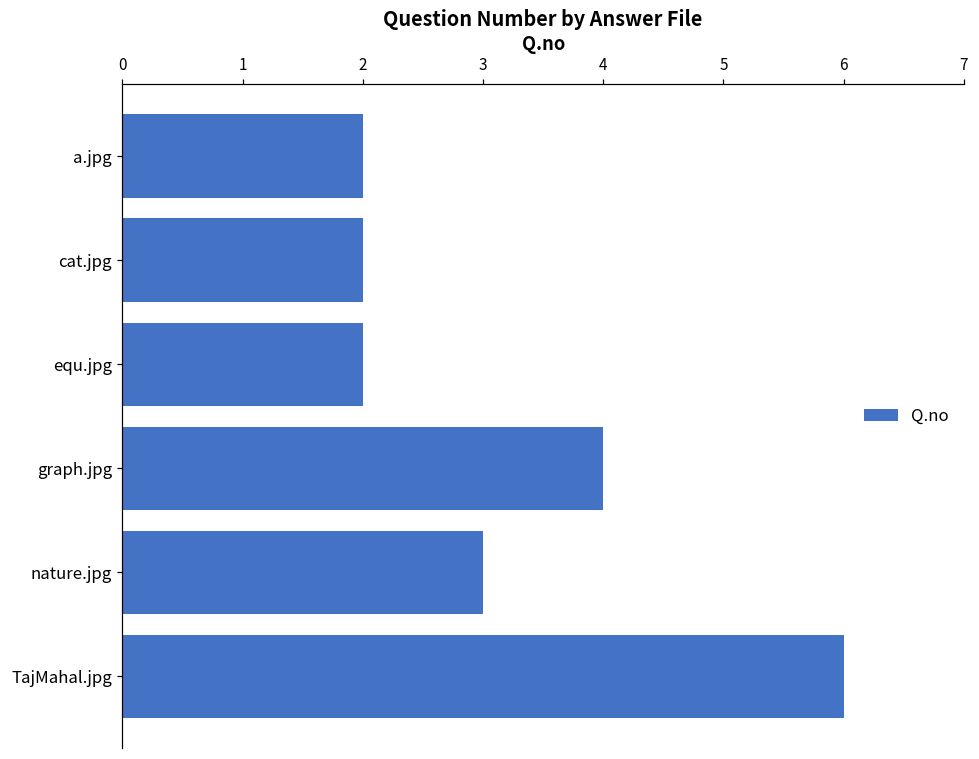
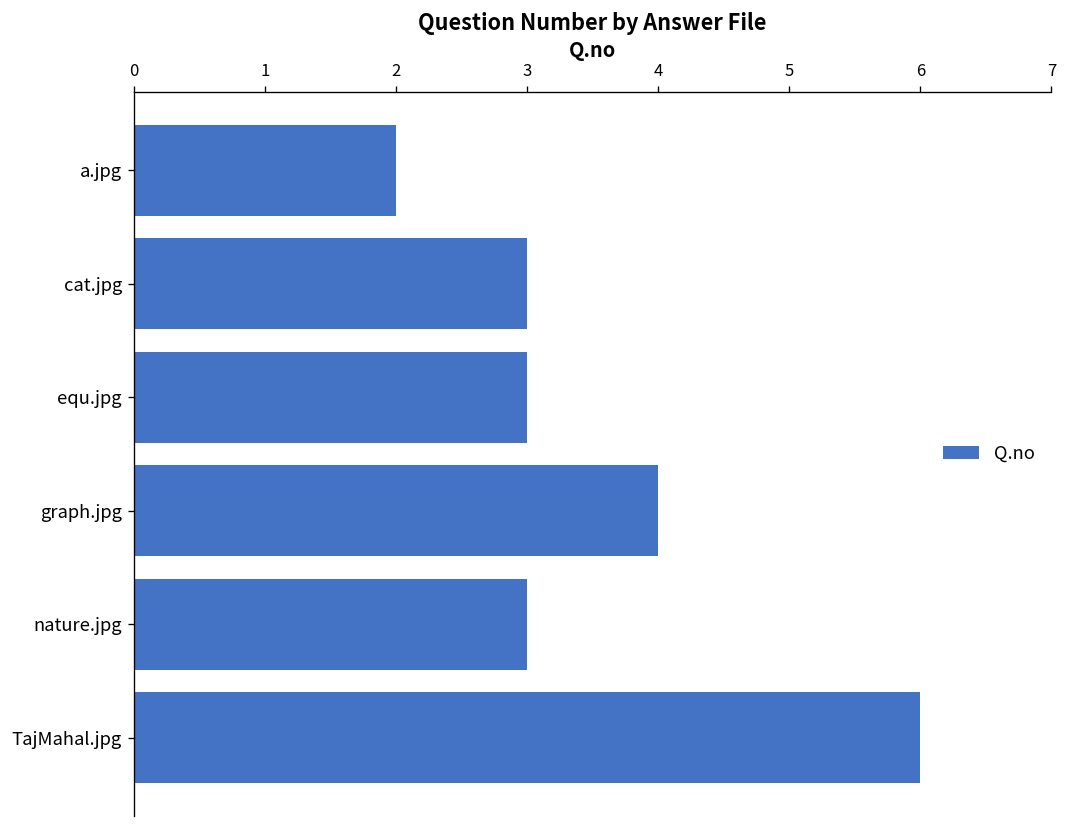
cat.jpg: 2 -> 3
equ.jpg: 2 -> 3
